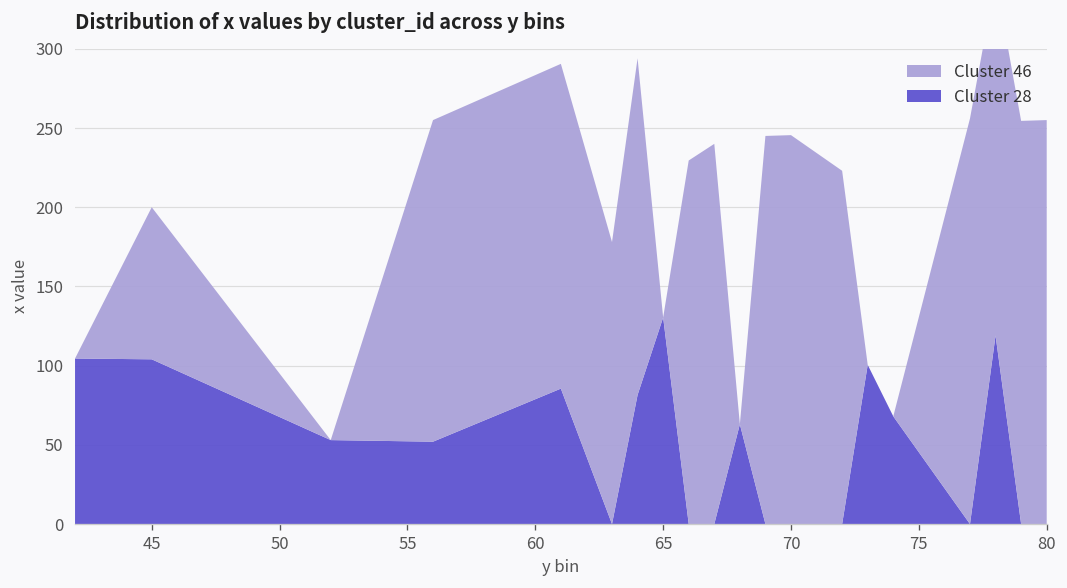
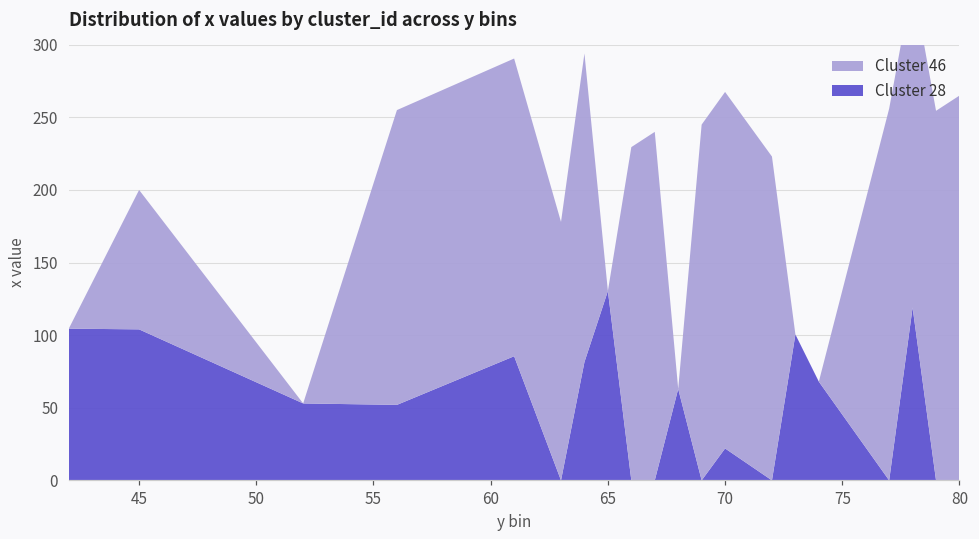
Cluster 28, 70: 0 -> 22
Cluster 46, 80: 255 -> 265
